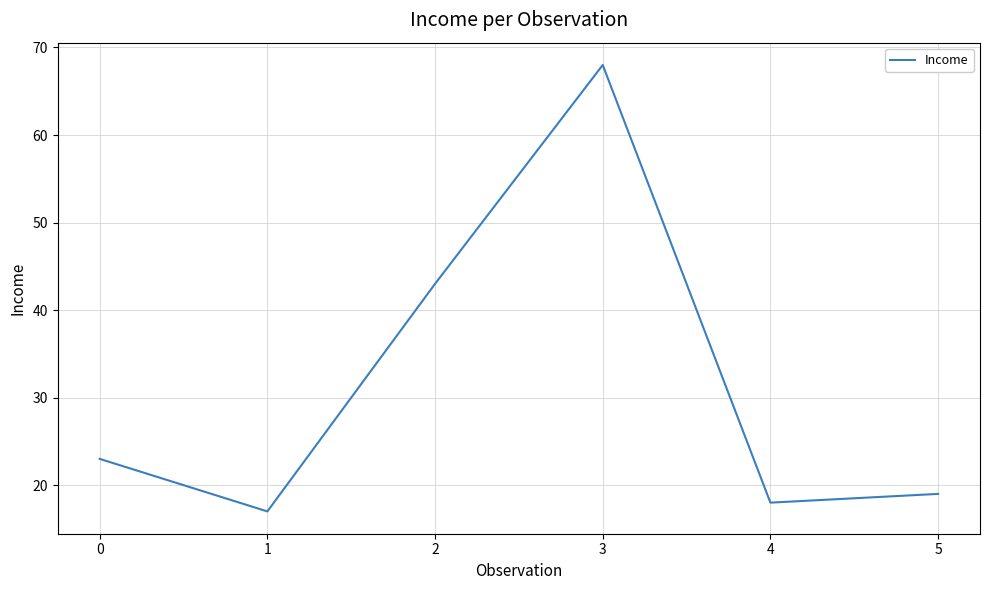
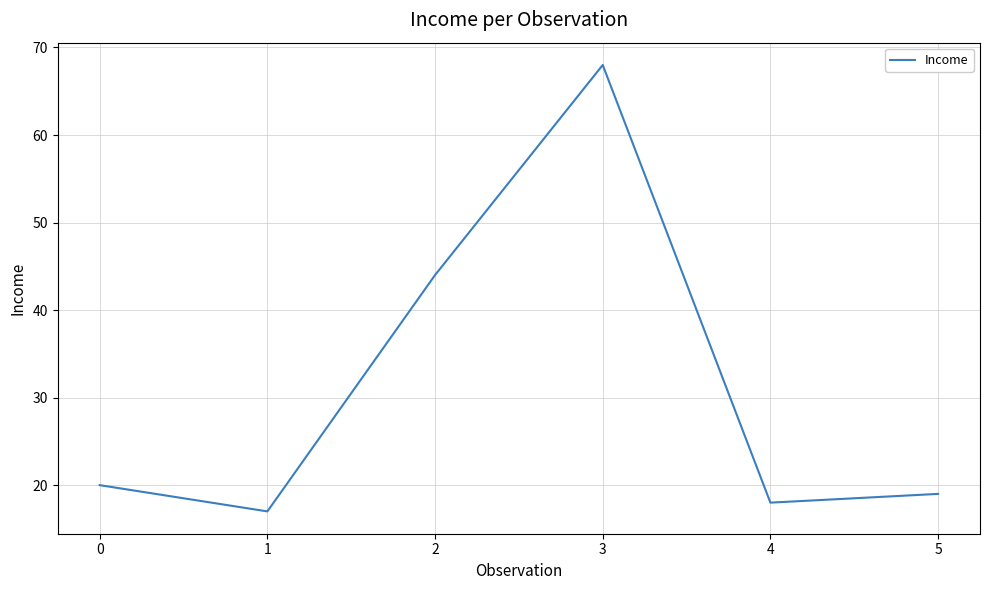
0: 23 -> 20
2: 43 -> 44
